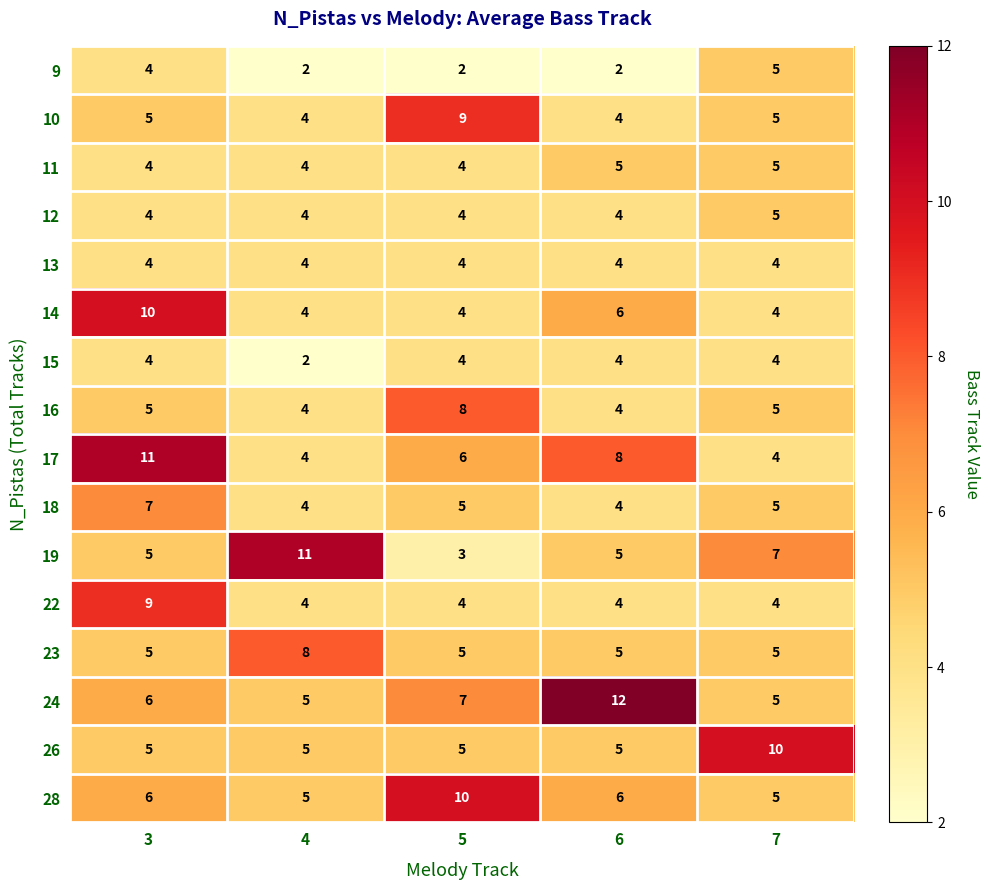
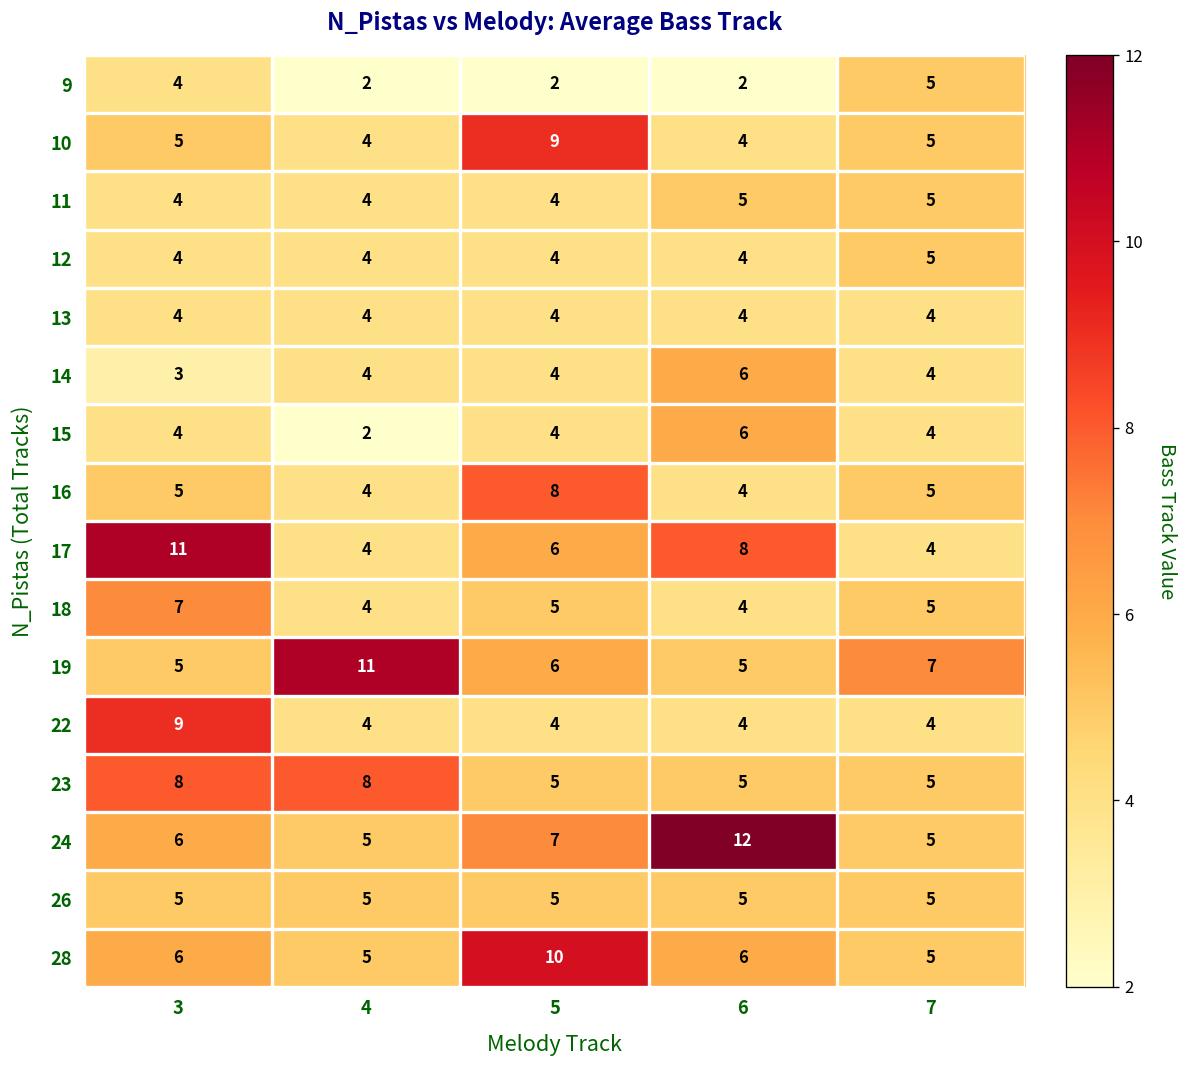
14, 3: 10 -> 3
15, 6: 4 -> 6
19, 5: 3 -> 6
23, 3: 5 -> 8
26, 7: 10 -> 5
